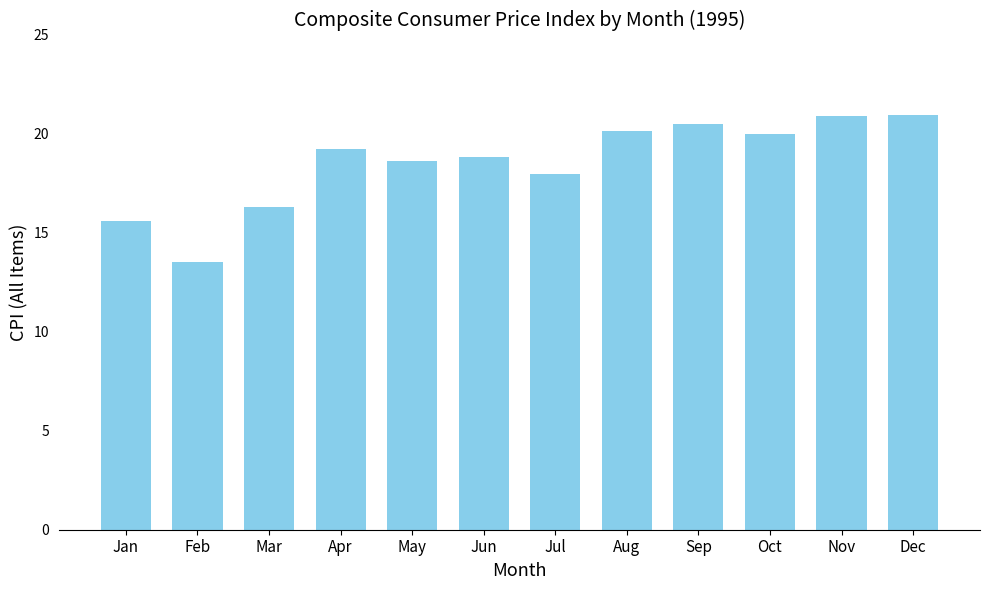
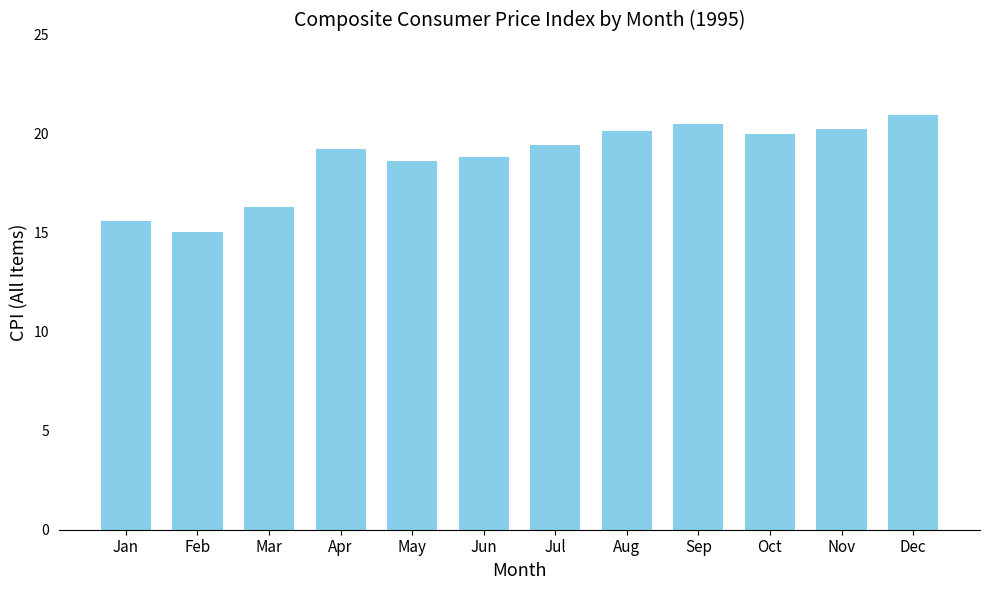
Feb: 13.5 -> 15.0
Jul: 17.9 -> 19.4
Nov: 20.9 -> 20.2
